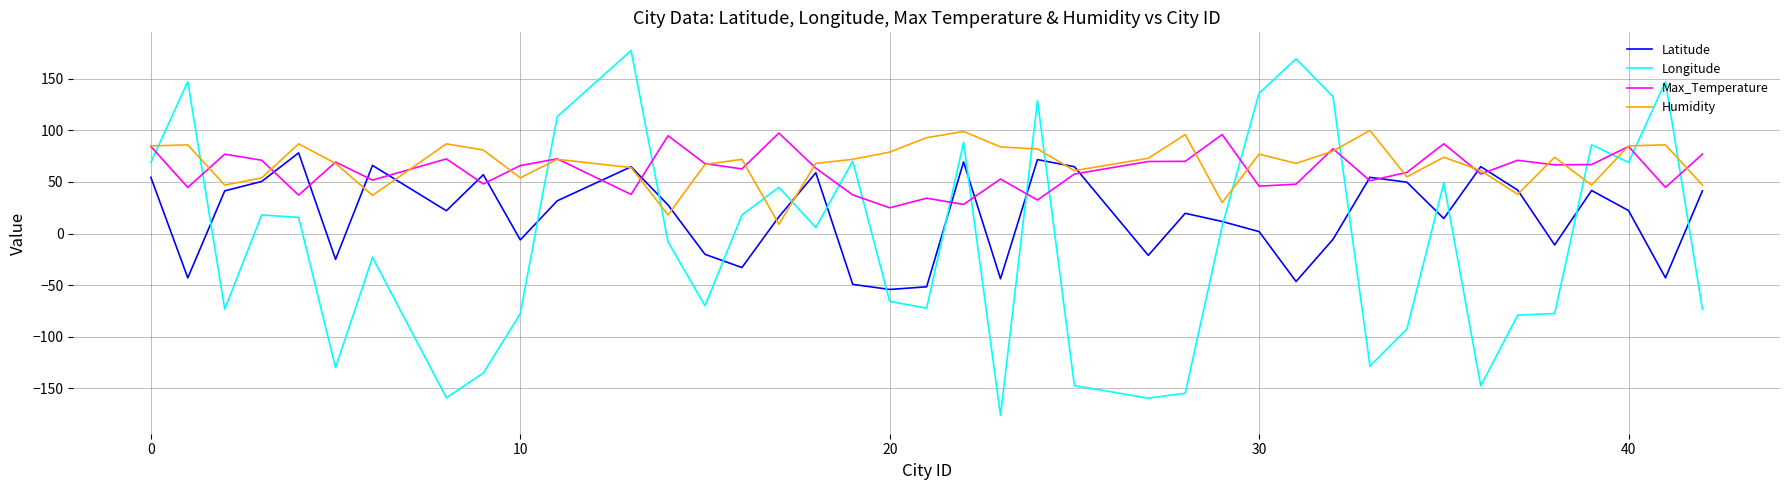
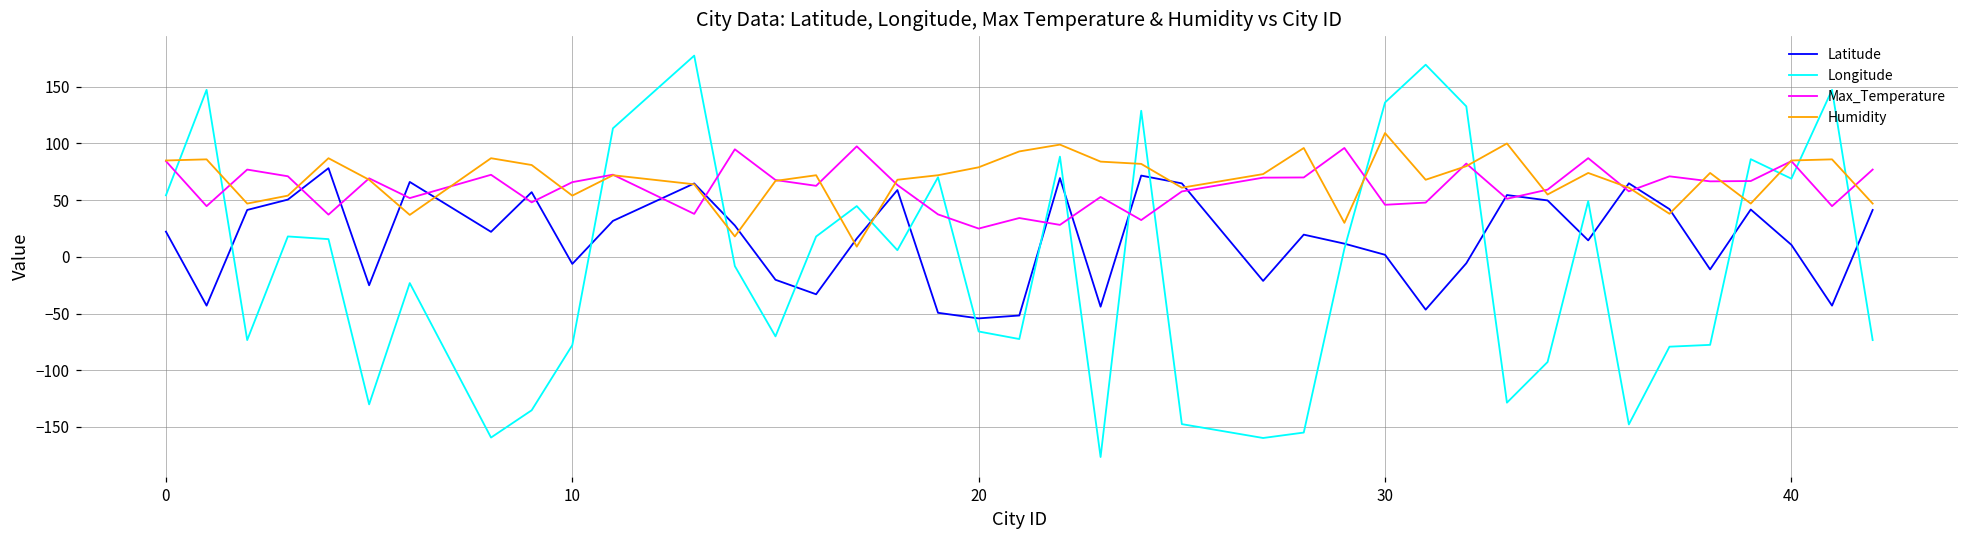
Latitude, 0: 55 -> 22
Longitude, 0: 69 -> 54
Humidity, 30: 77 -> 109
Latitude, 40: 22 -> 11
